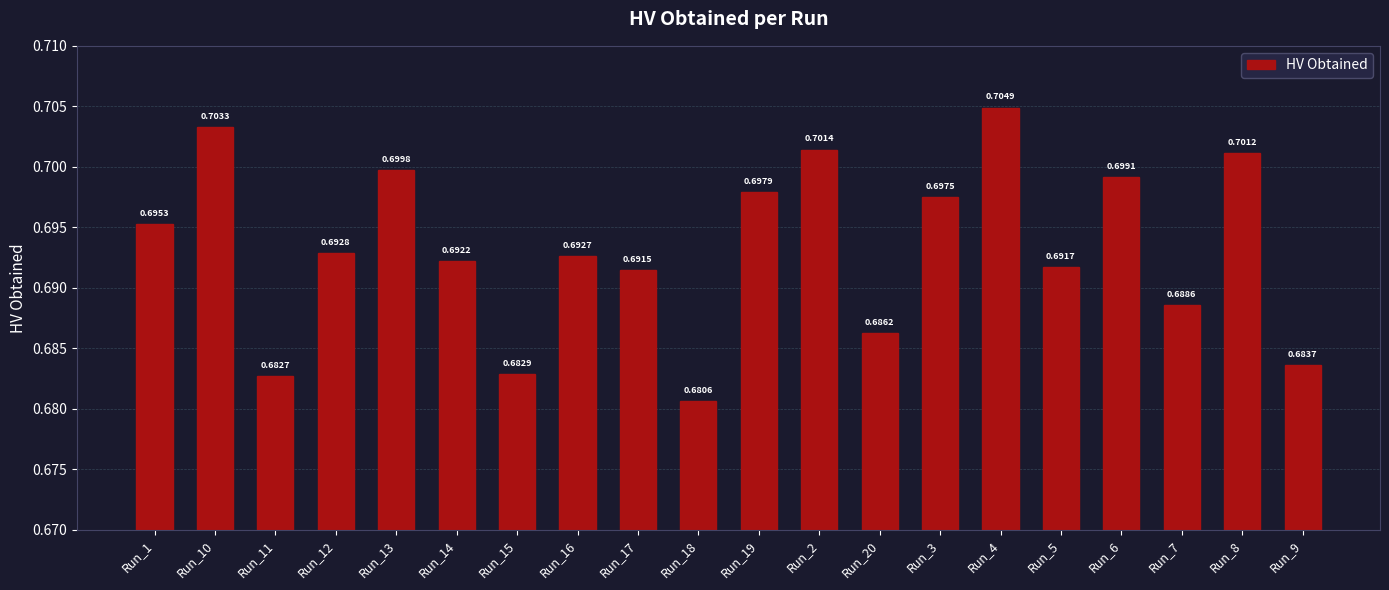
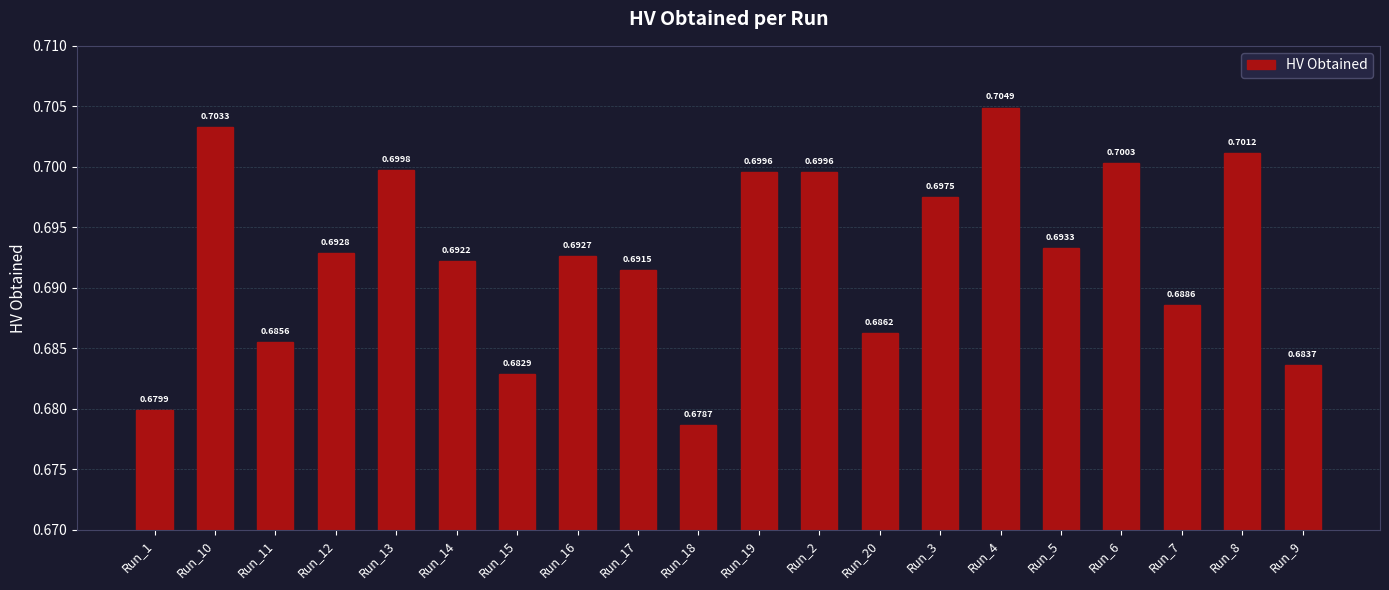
Run_1: 0.6953 -> 0.6799
Run_11: 0.6827 -> 0.6856
Run_18: 0.6806 -> 0.6787
Run_19: 0.6979 -> 0.6996
Run_2: 0.7014 -> 0.6996
Run_5: 0.6917 -> 0.6933
Run_6: 0.6991 -> 0.7003
